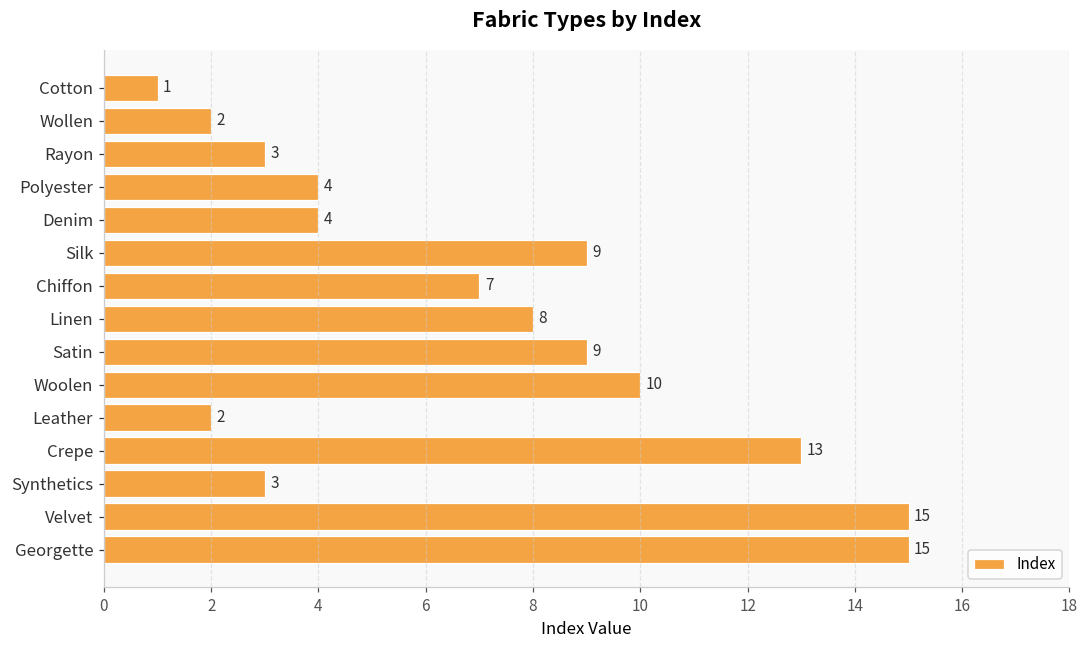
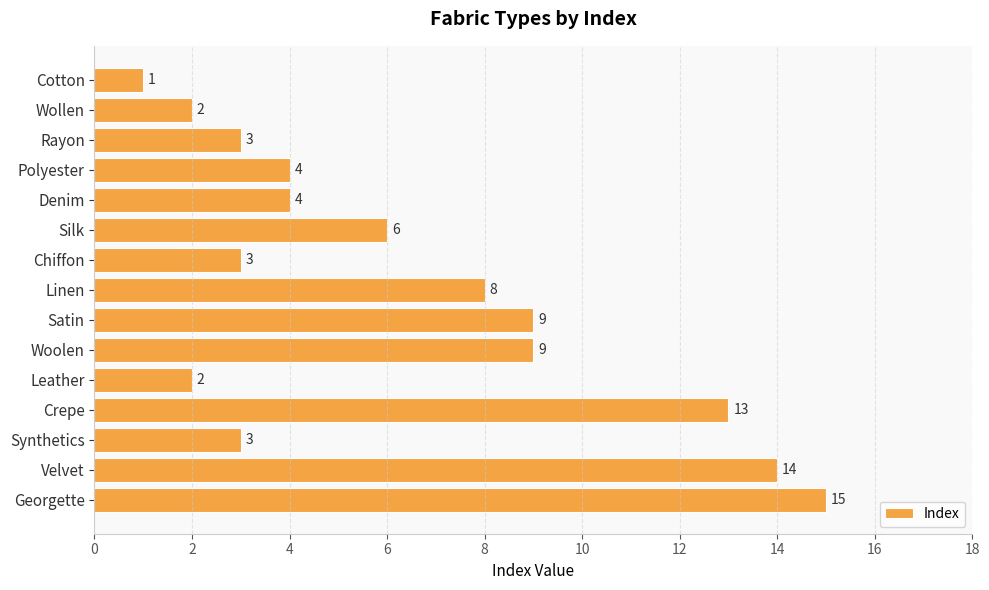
Silk: 9 -> 6
Chiffon: 7 -> 3
Woolen: 10 -> 9
Velvet: 15 -> 14
